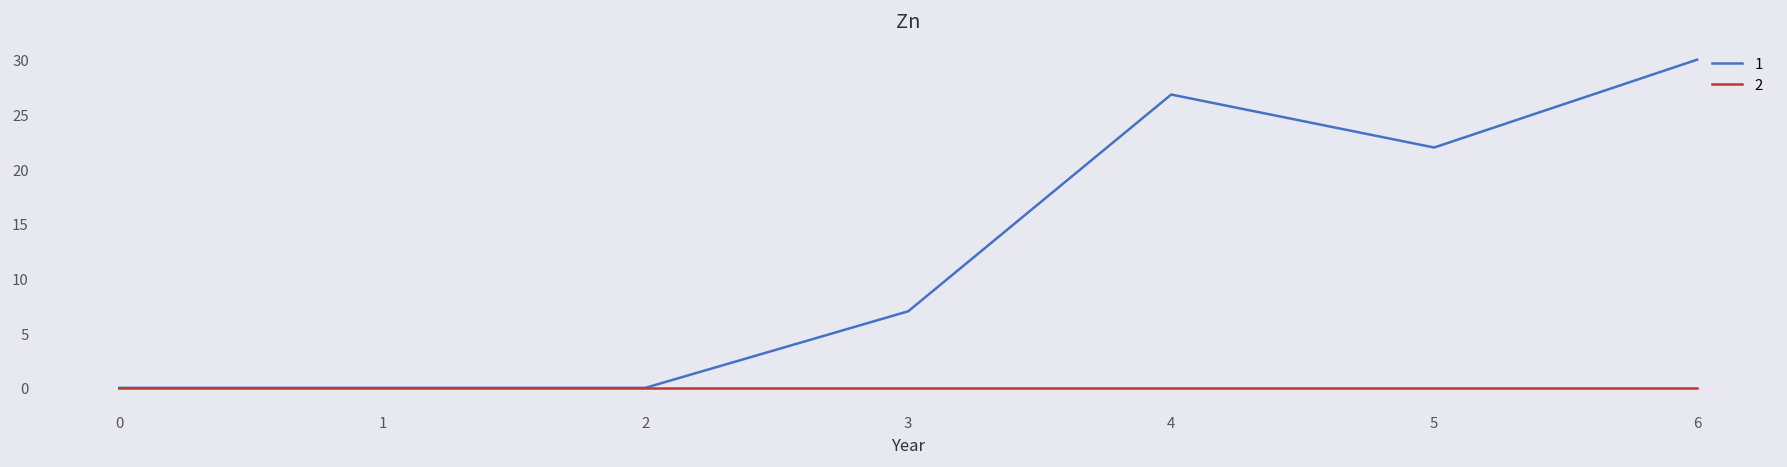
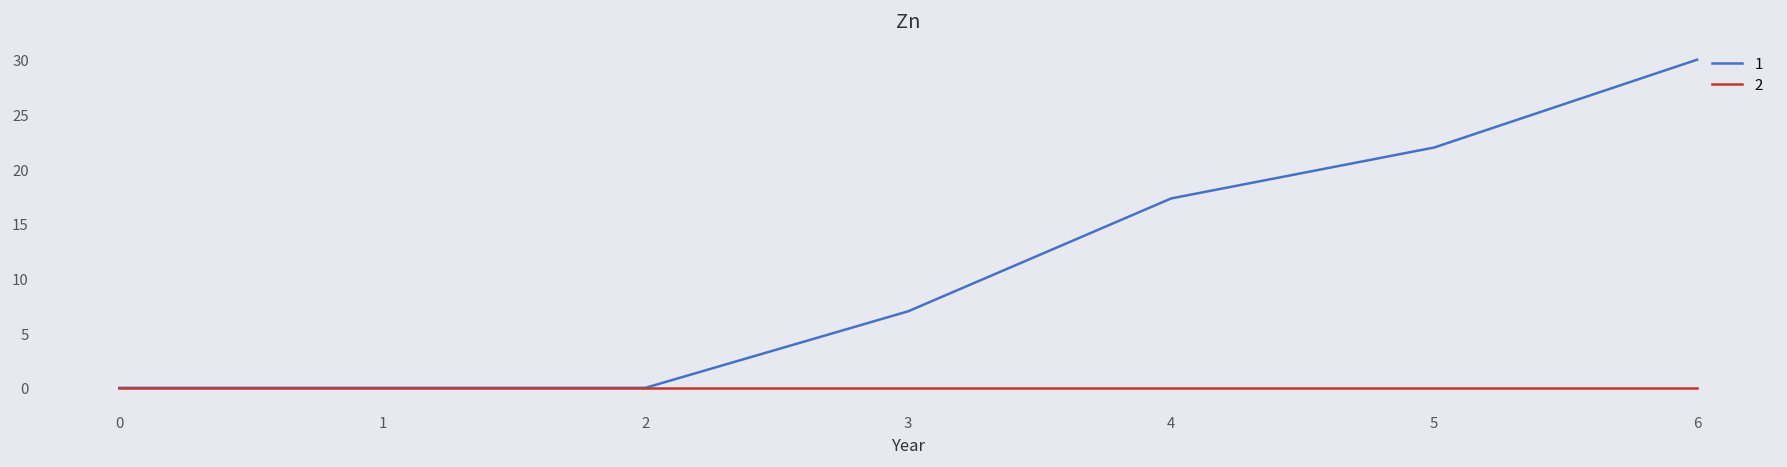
1, 4: 27 -> 17
